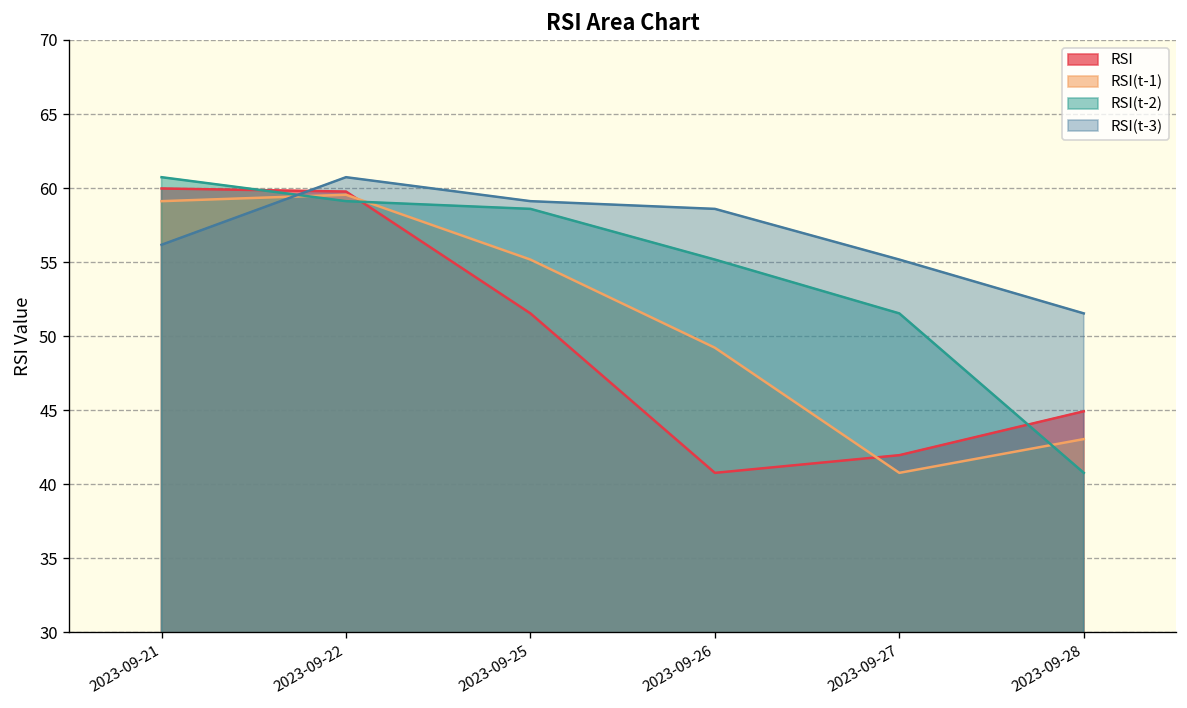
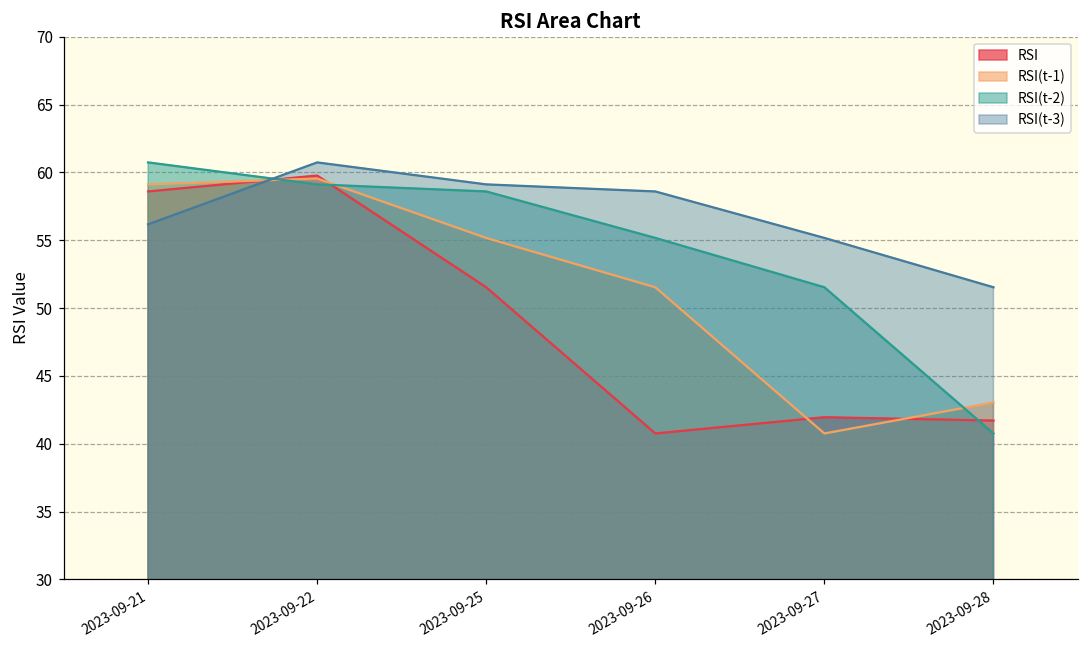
RSI, 2023-09-21: 60.0 -> 58.6
RSI(t-1), 2023-09-26: 49.2 -> 51.5
RSI, 2023-09-28: 44.9 -> 41.7
